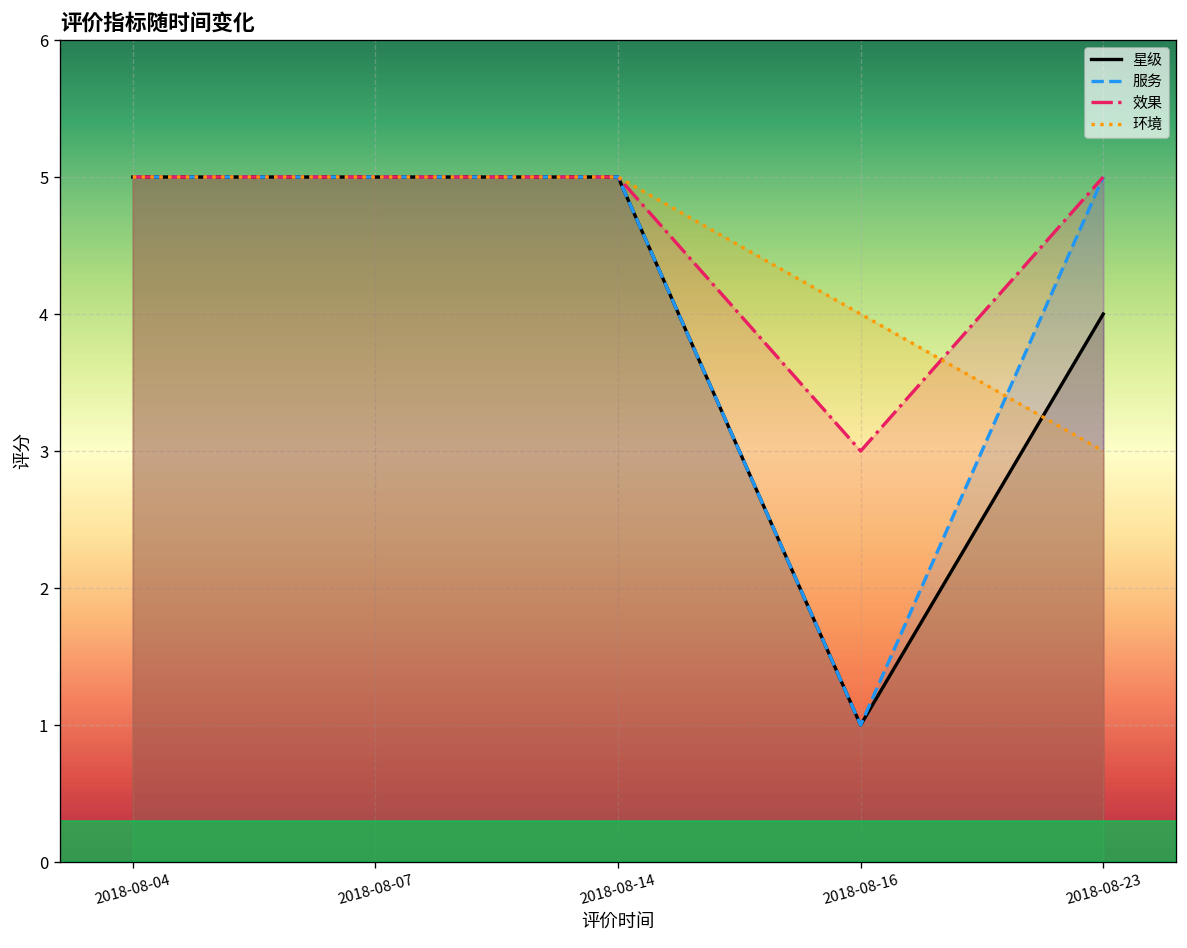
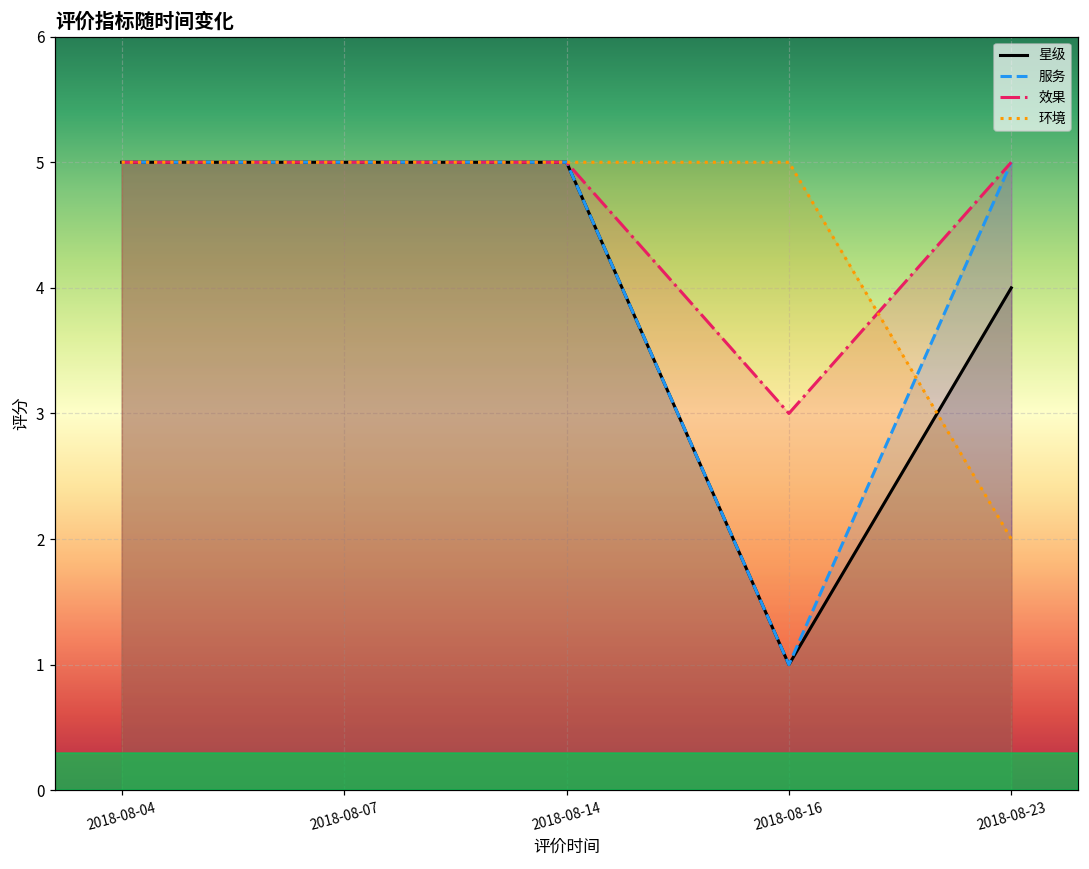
环境, 2018-08-16: 4 -> 5
环境, 2018-08-23: 3 -> 2
